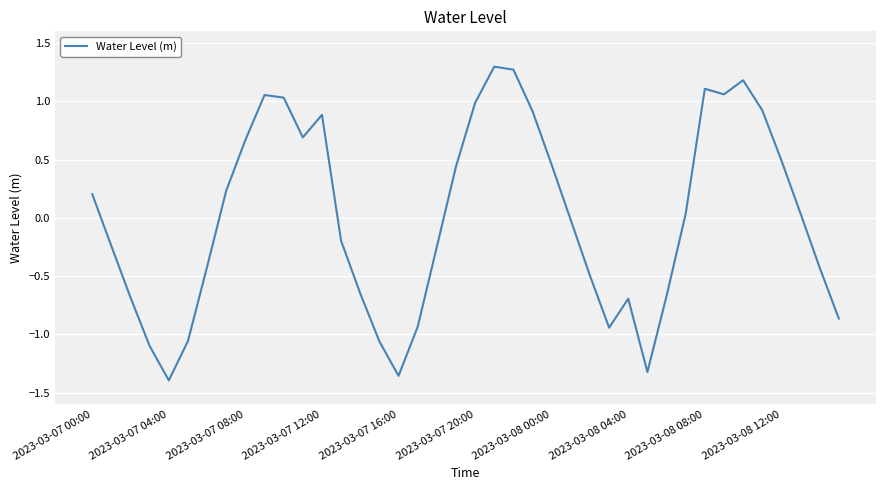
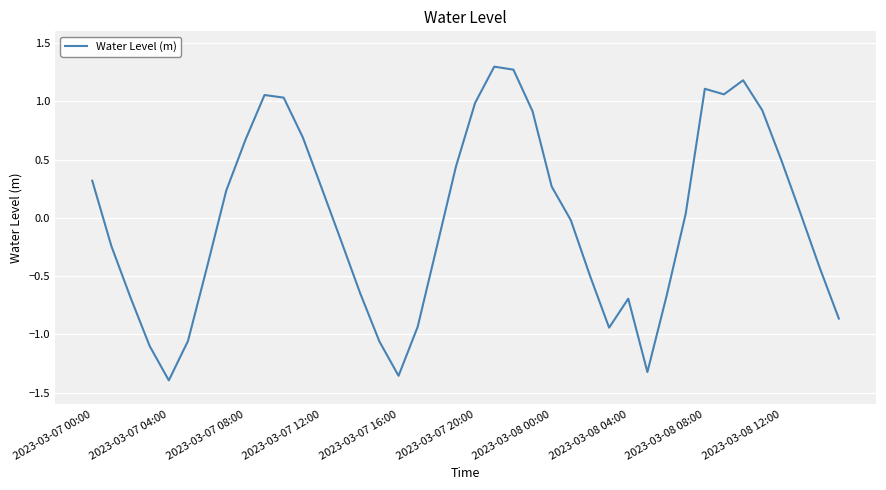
2023-03-07 00:00: 0.20 -> 0.32
2023-03-07 12:00: 0.88 -> 0.25
2023-03-08 00:00: 0.45 -> 0.27
